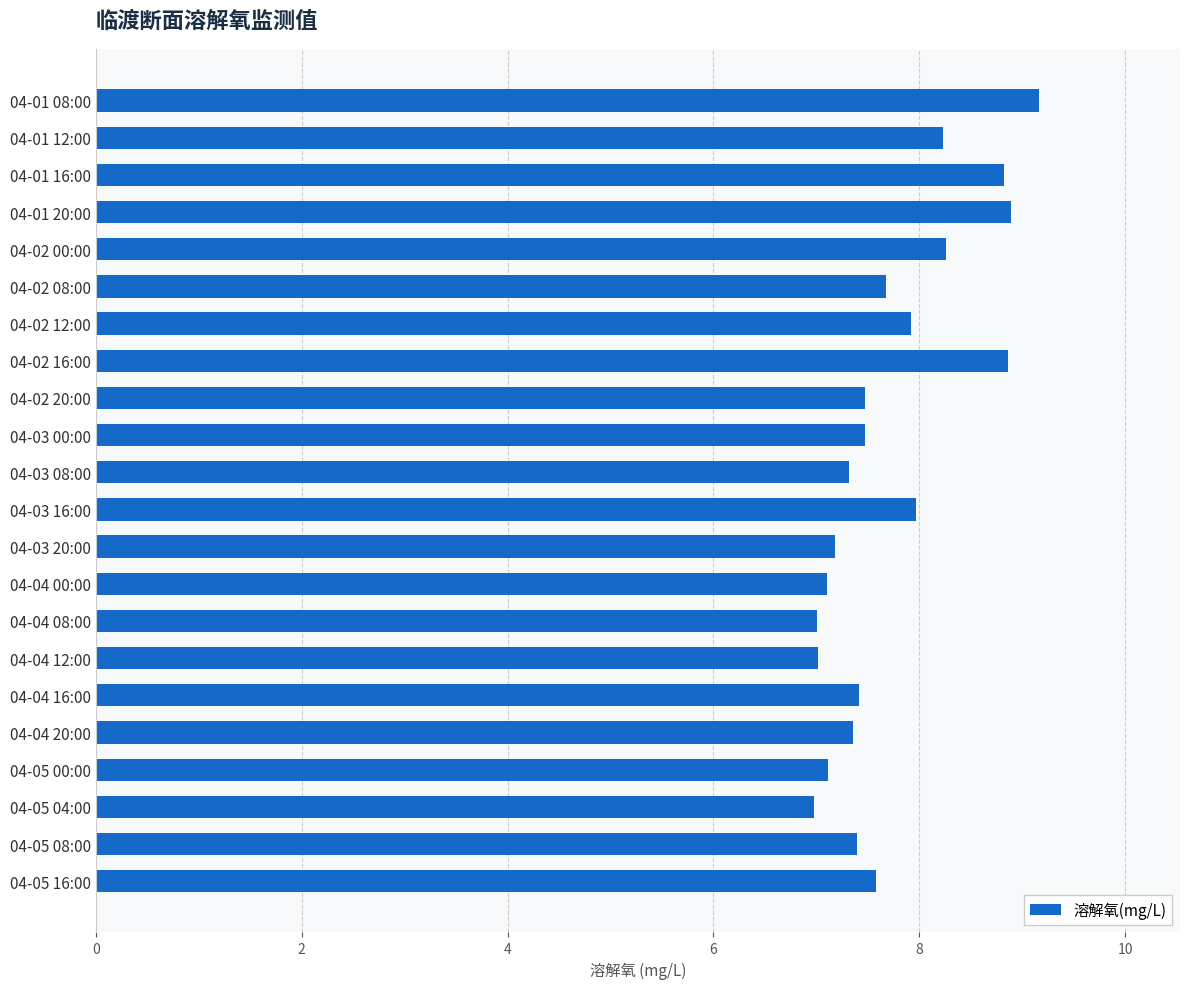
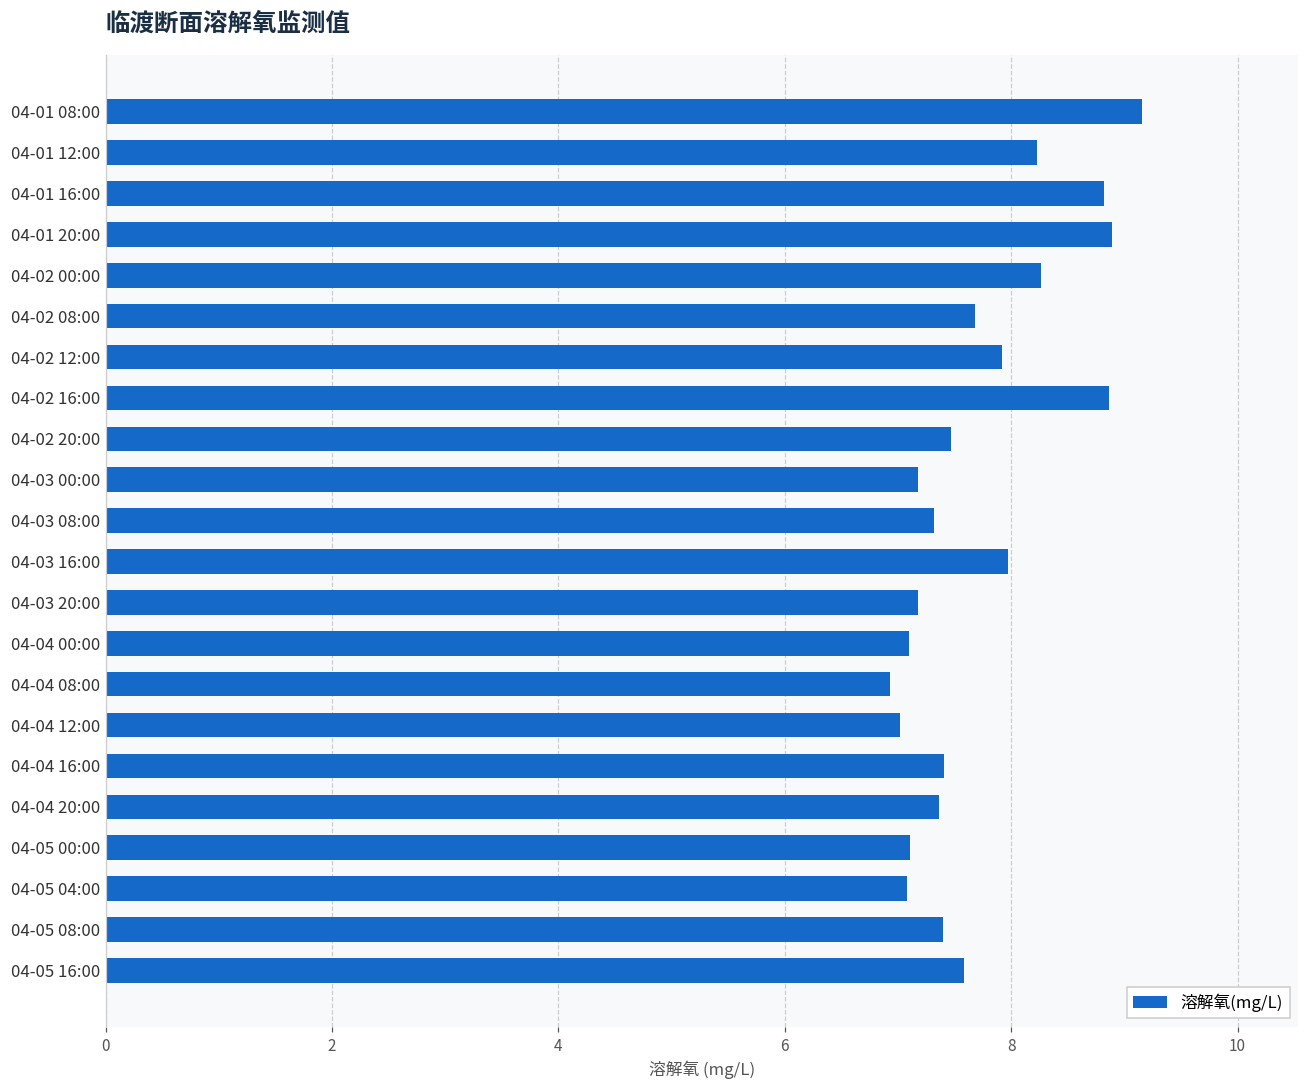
04-03 00:00: 7.47 -> 7.18
04-04 08:00: 7.01 -> 6.93
04-05 04:00: 6.98 -> 7.08
